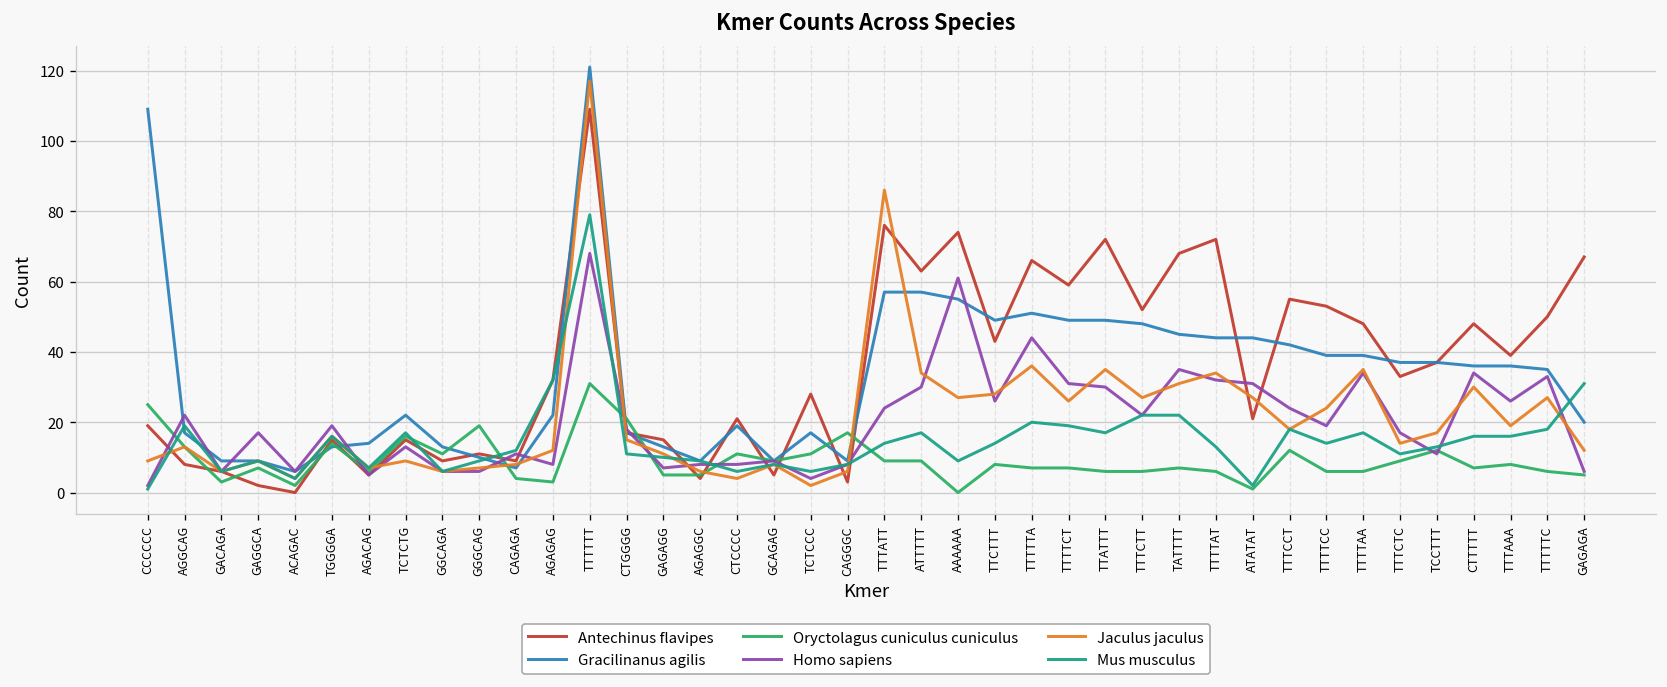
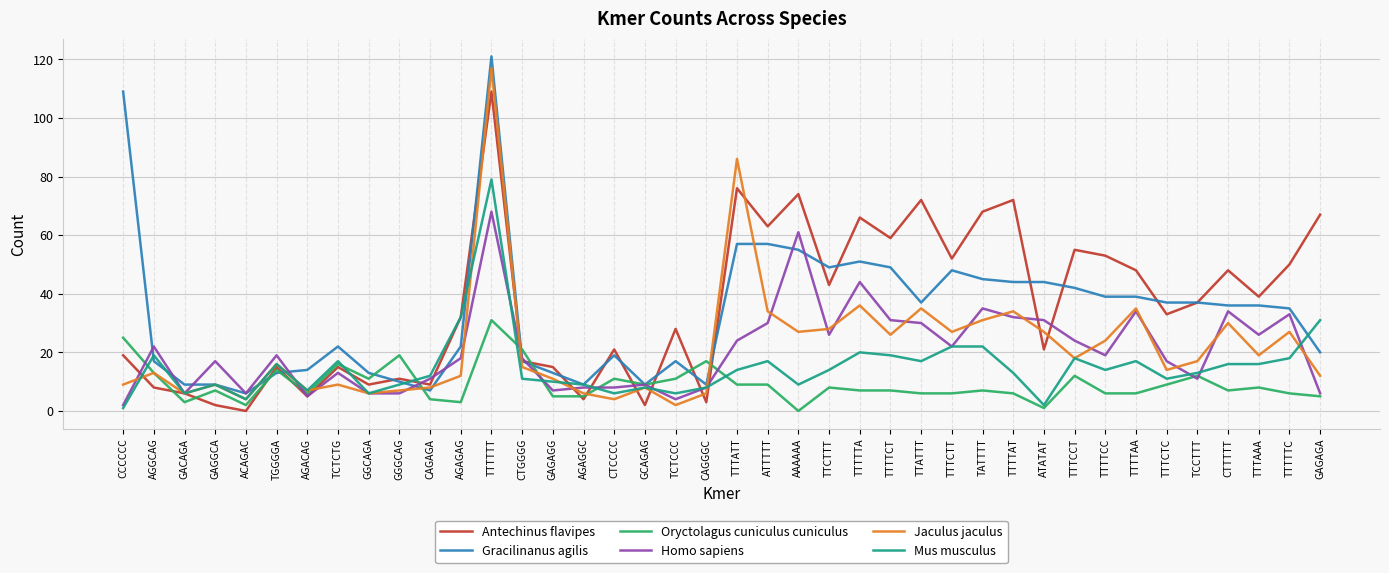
Homo sapiens, AGAGAG: 8 -> 18
Antechinus flavipes, GCAGAG: 5 -> 2
Gracilinanus agilis, TTATTT: 49 -> 37
